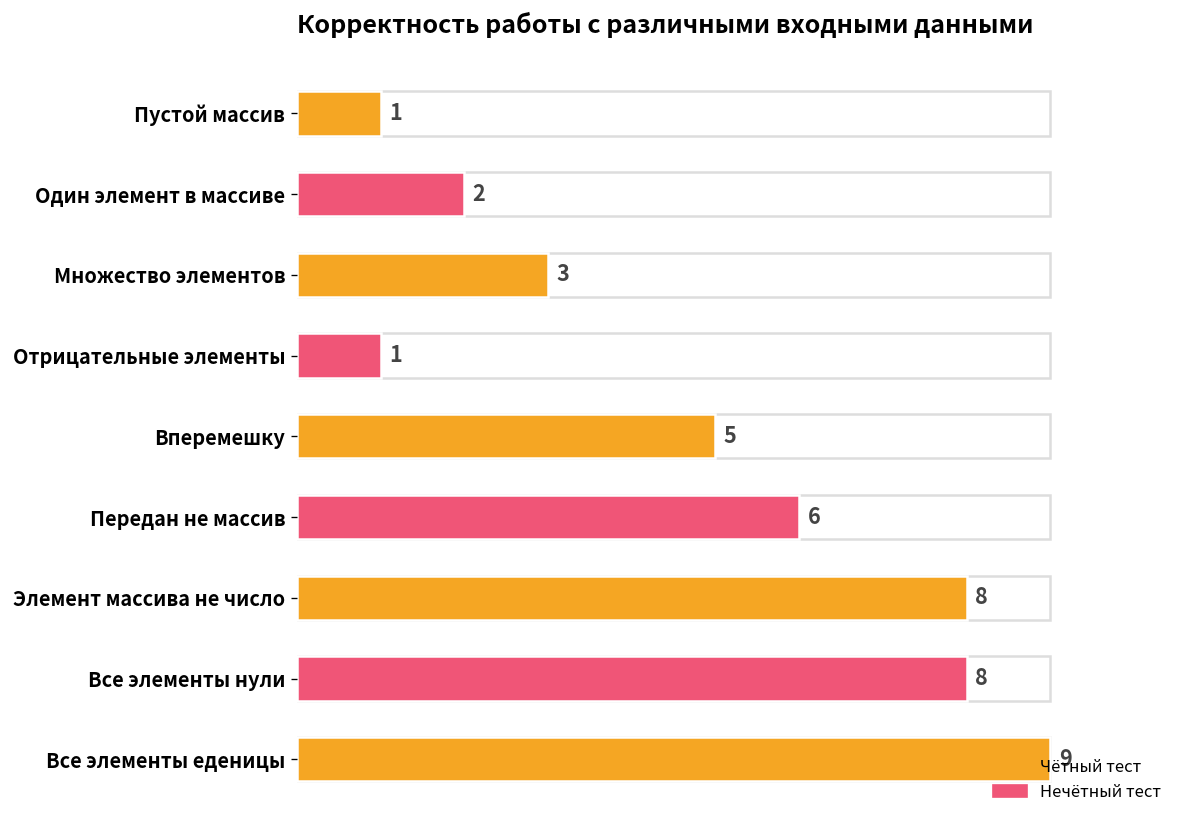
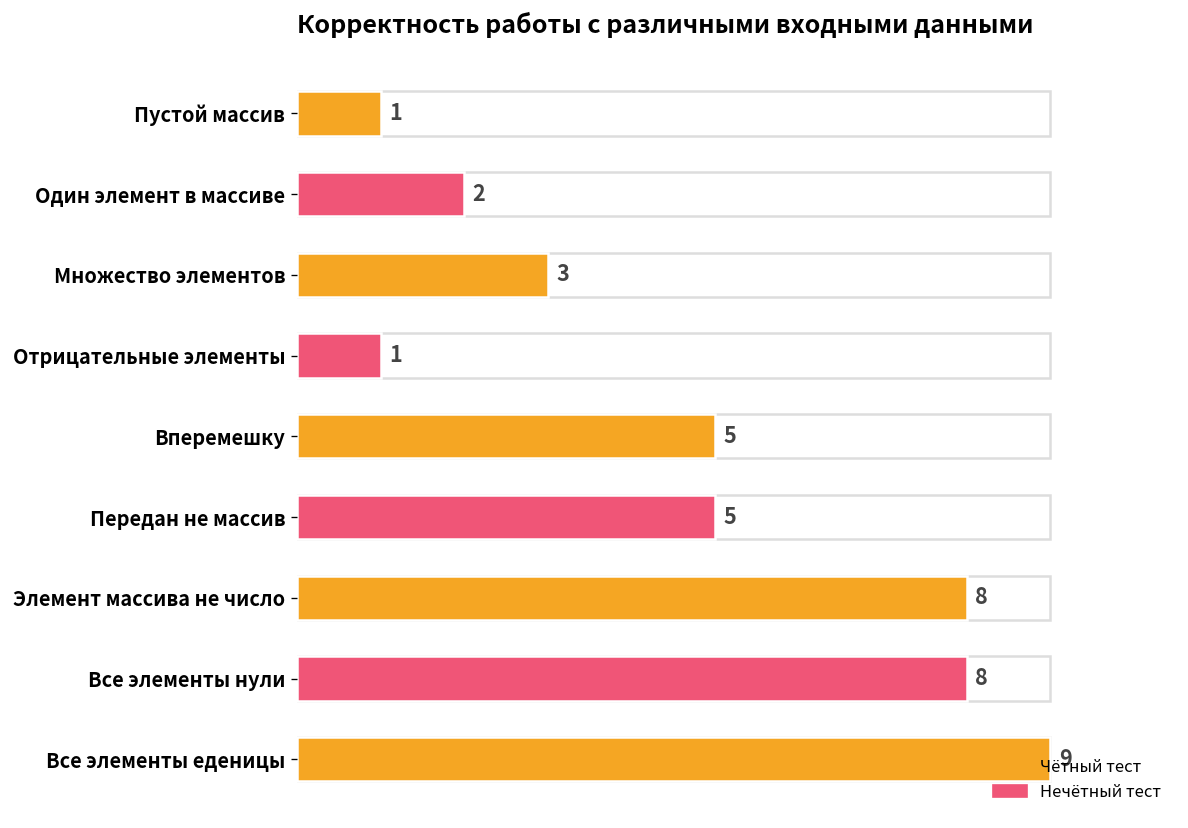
Передан не массив: 6 -> 5
